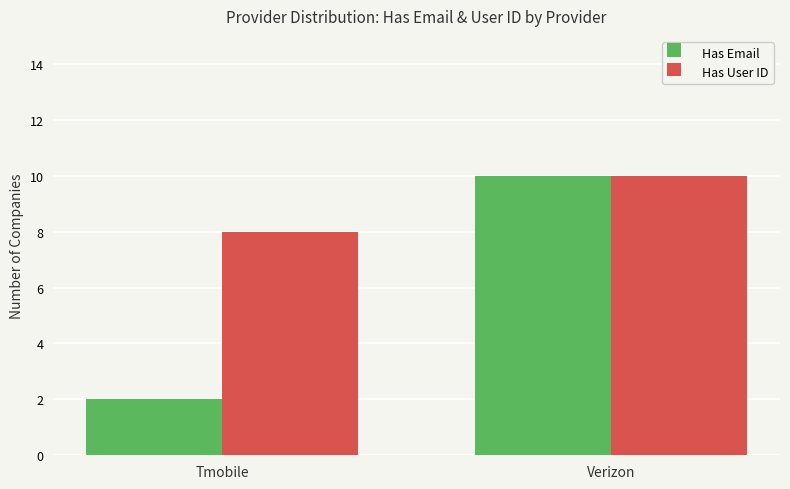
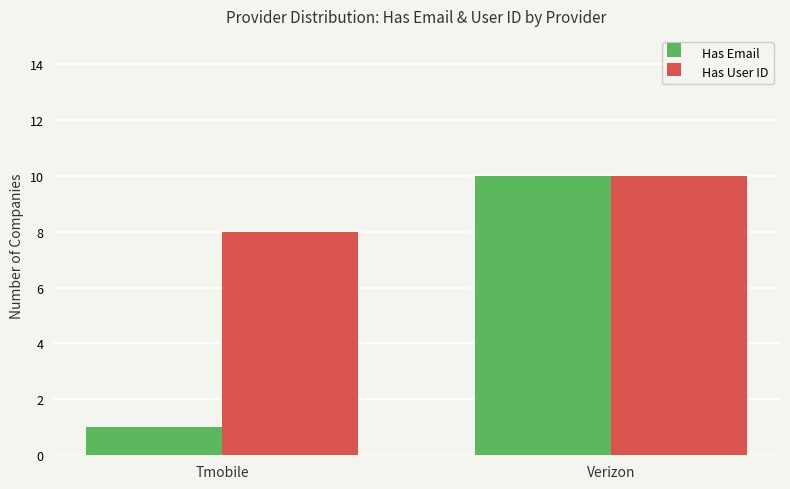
Has Email, Tmobile: 2 -> 1
